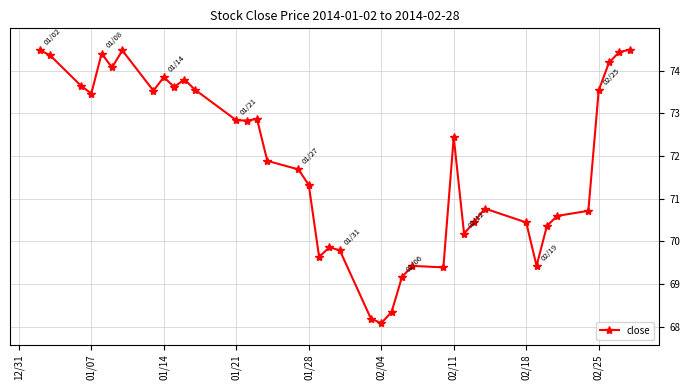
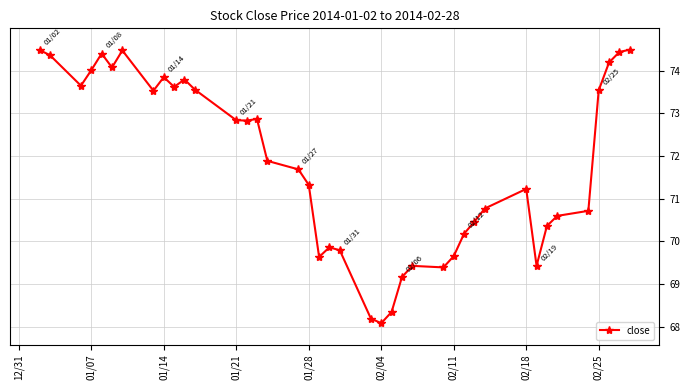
01/07: 73.5 -> 74.0
02/11: 72.4 -> 69.6
02/18: 70.4 -> 71.2
